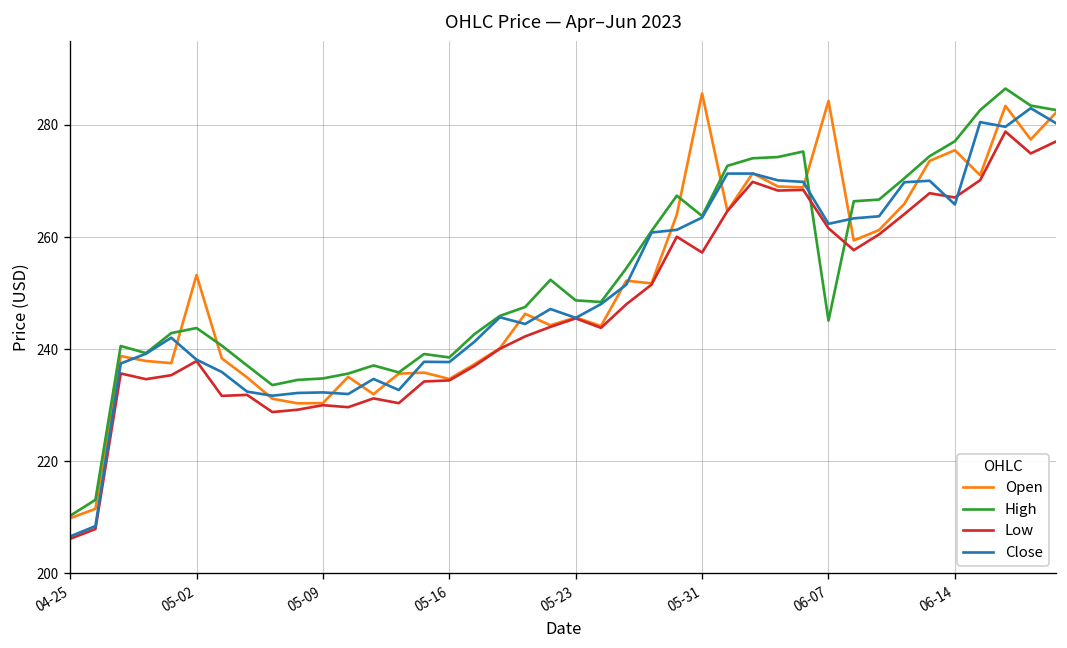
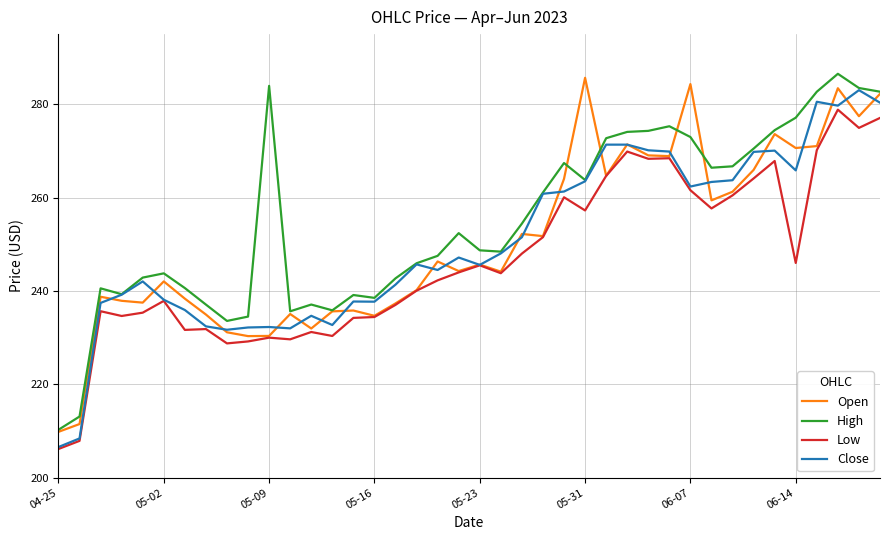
Open, 05-02: 253 -> 242
High, 05-09: 235 -> 284
High, 06-07: 245 -> 273
Open, 06-14: 276 -> 271
Low, 06-14: 267 -> 246
